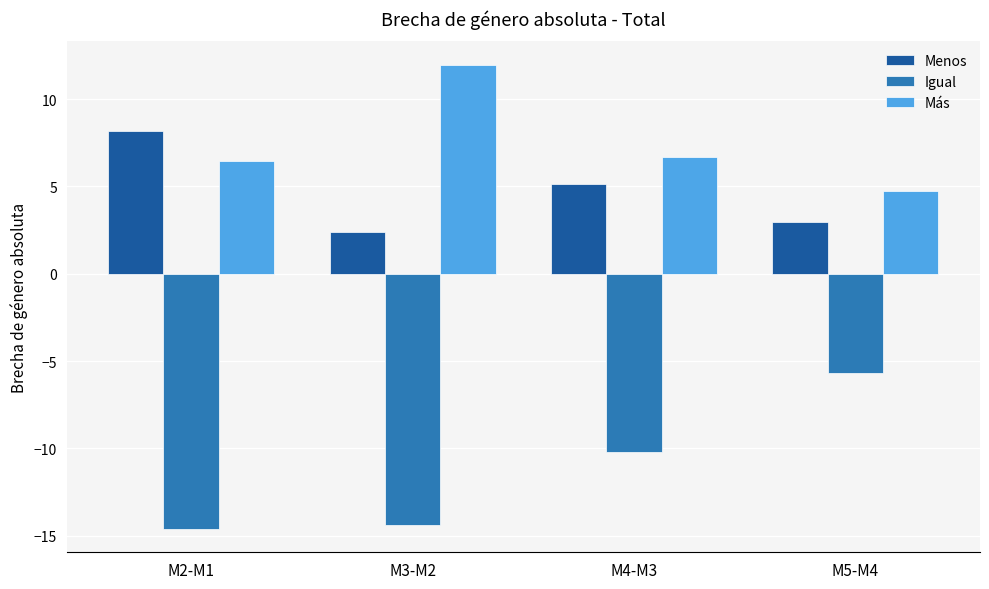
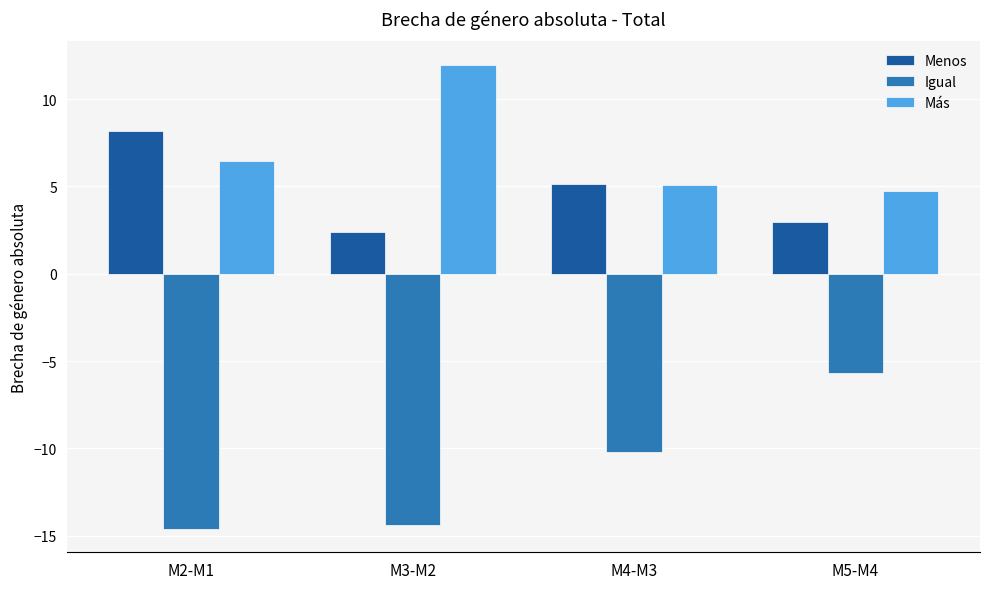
Más, M4-M3: 6.7 -> 5.1
